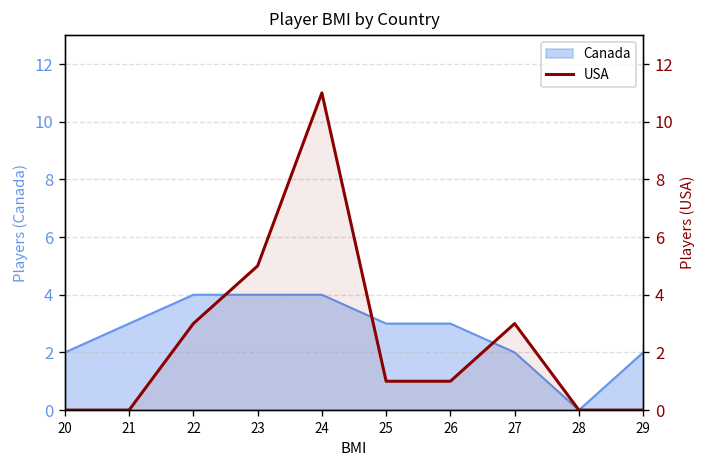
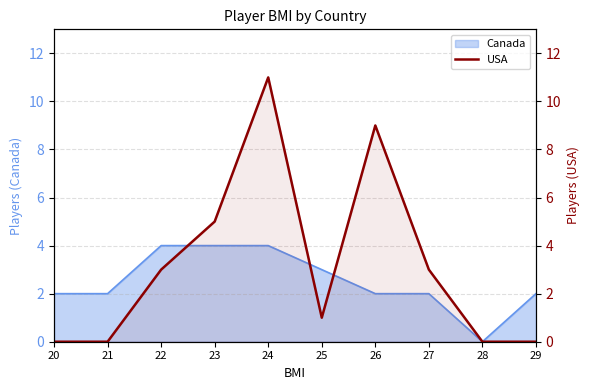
Canada, 21: 3 -> 2
Canada, 26: 3 -> 2
USA, 26: 1 -> 9
